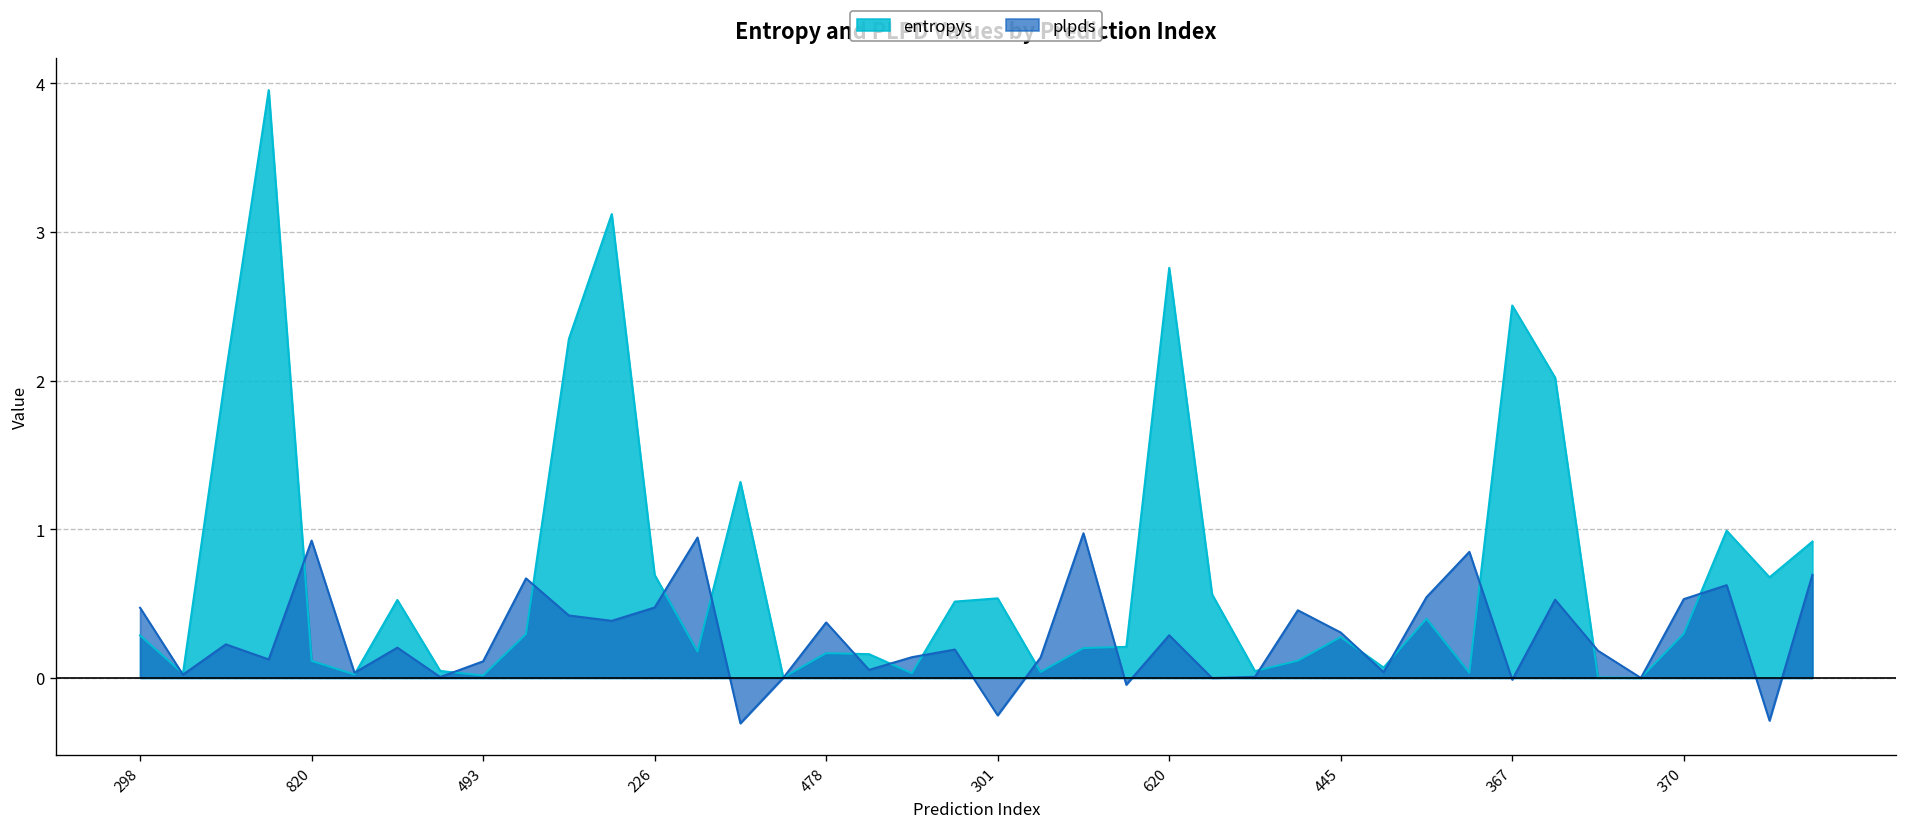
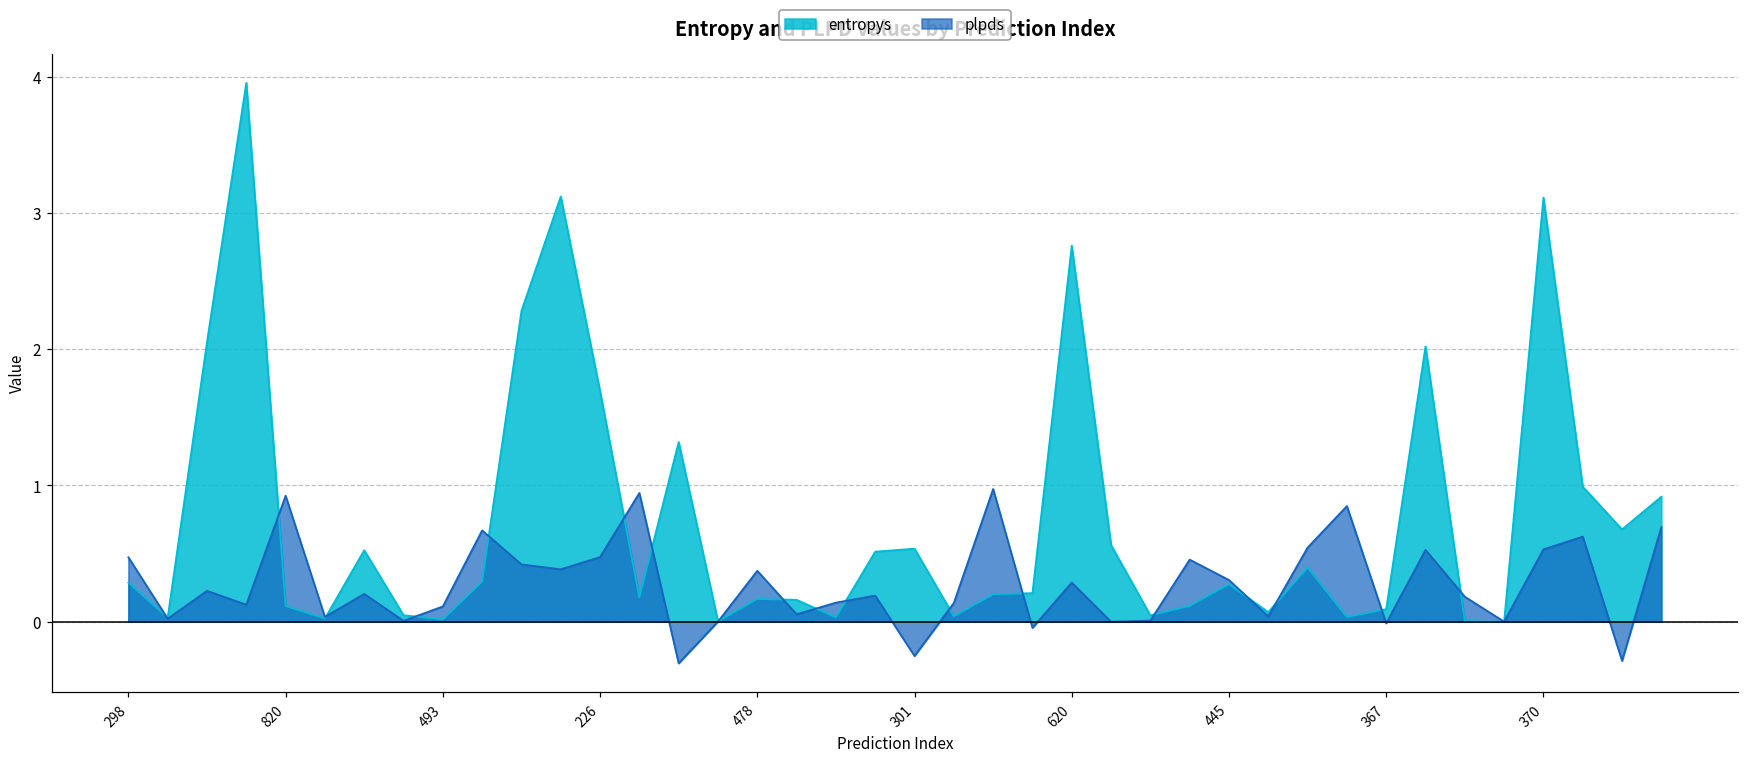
entropys, 226: 0.69 -> 1.69
entropys, 367: 2.51 -> 0.09
entropys, 370: 0.30 -> 3.11
